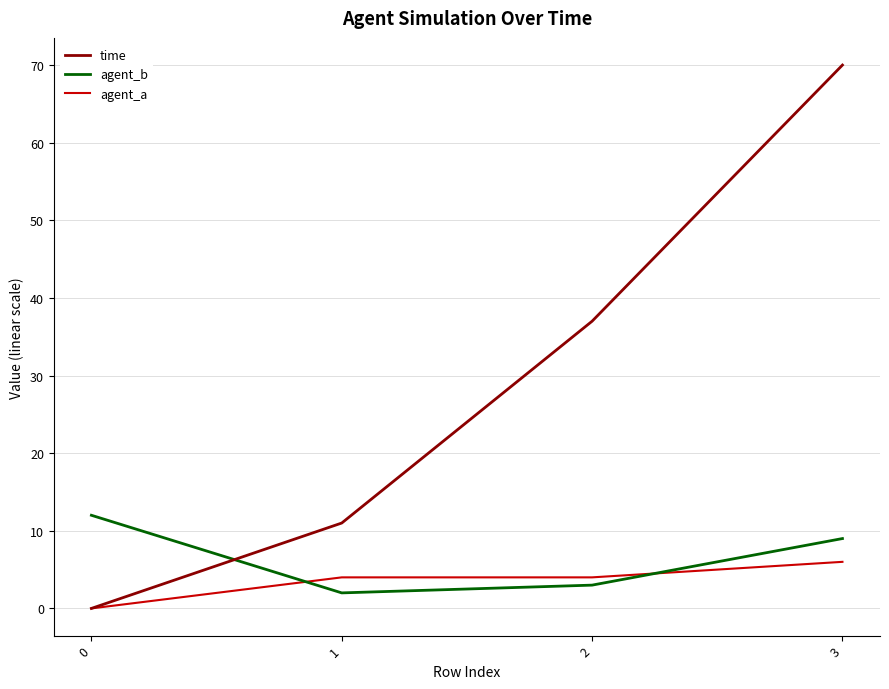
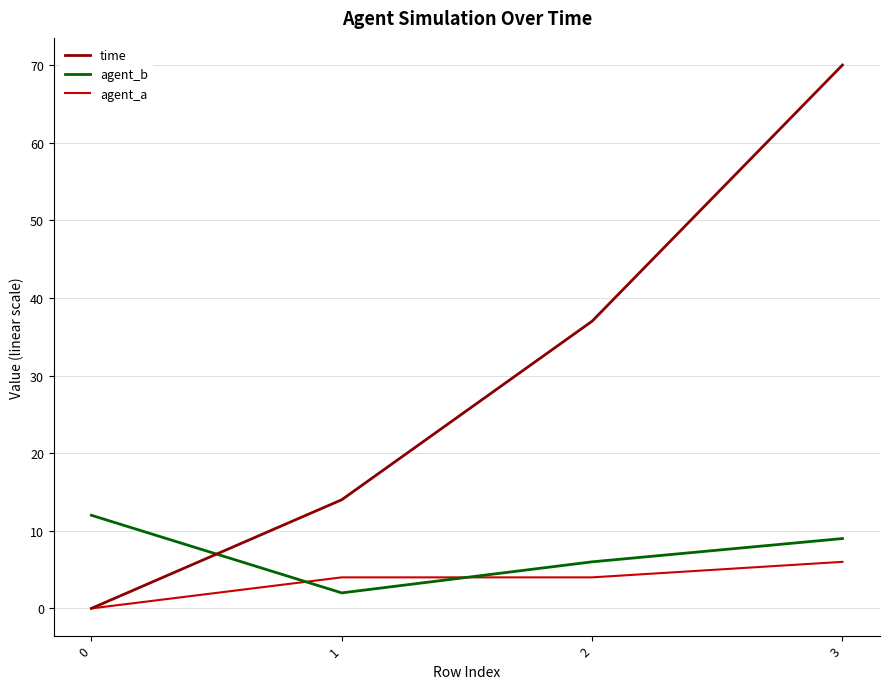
time, 1: 11 -> 14
agent_b, 2: 3 -> 6
